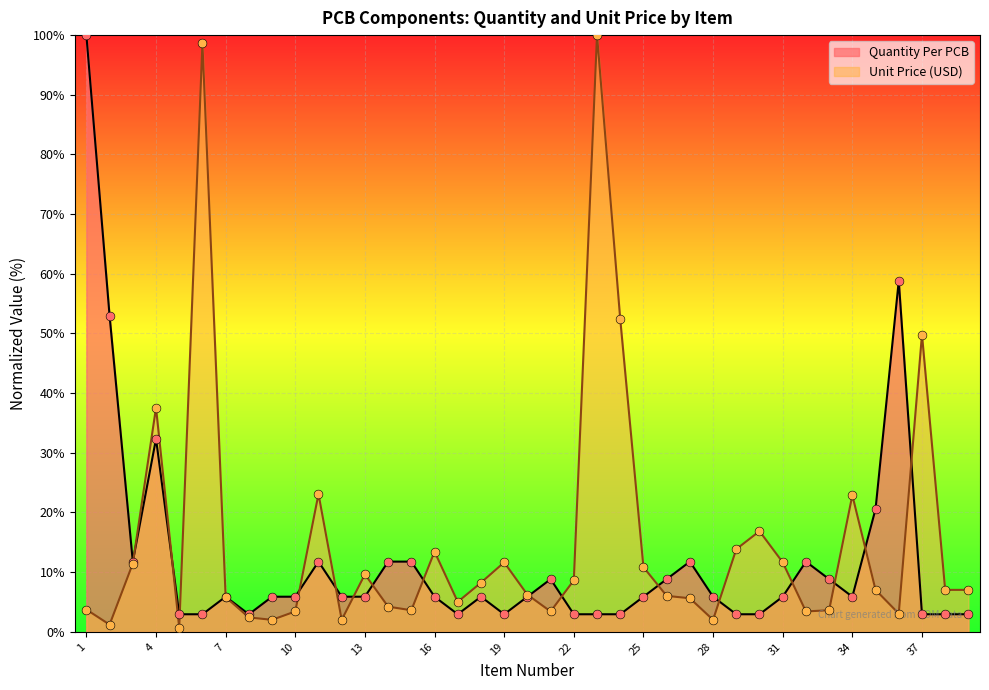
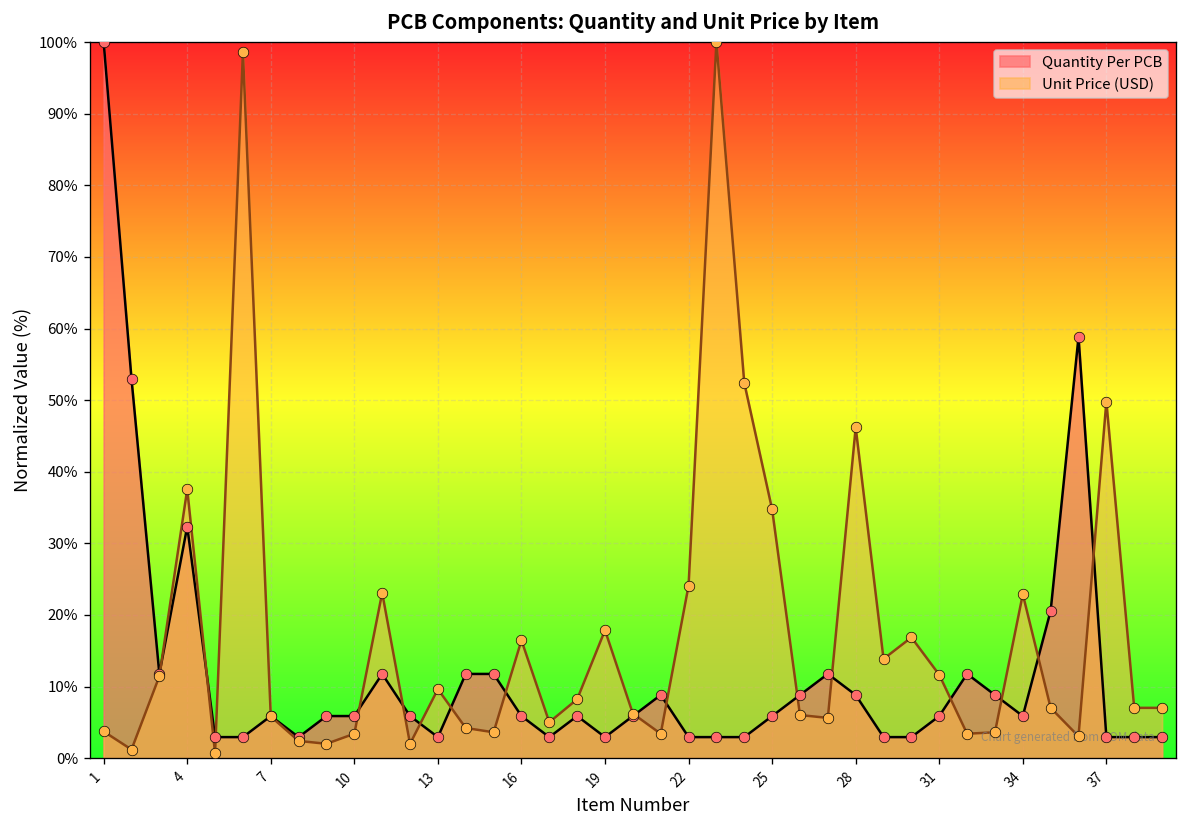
Quantity Per PCB, 13: 6% -> 3%
Unit Price (USD), 16: 13% -> 16%
Unit Price (USD), 19: 12% -> 18%
Unit Price (USD), 22: 9% -> 24%
Unit Price (USD), 25: 11% -> 35%
Quantity Per PCB, 28: 6% -> 9%
Unit Price (USD), 28: 2% -> 46%
